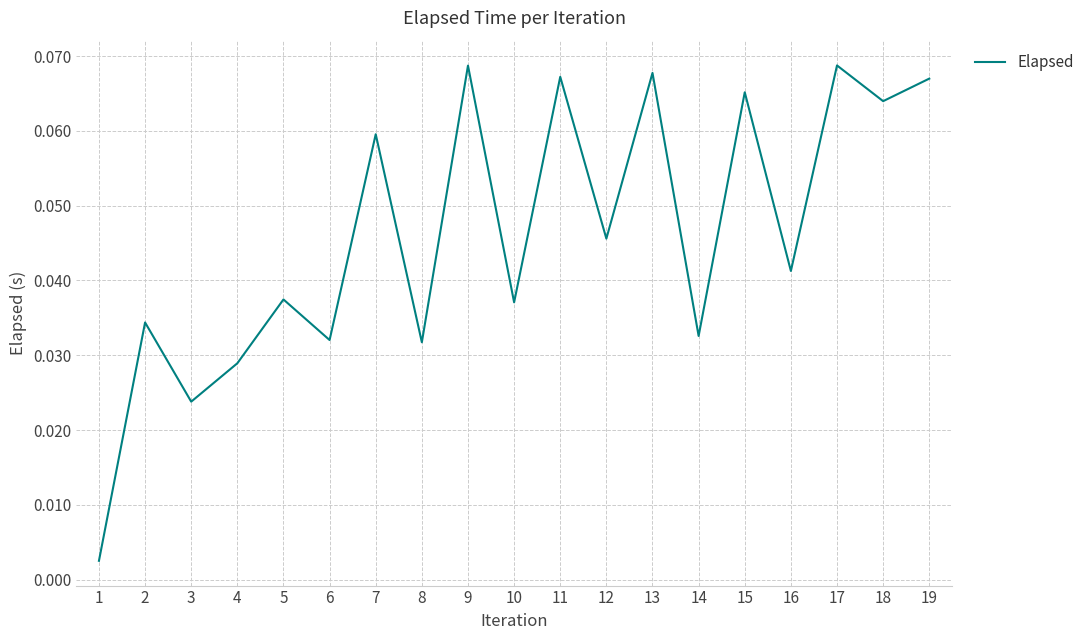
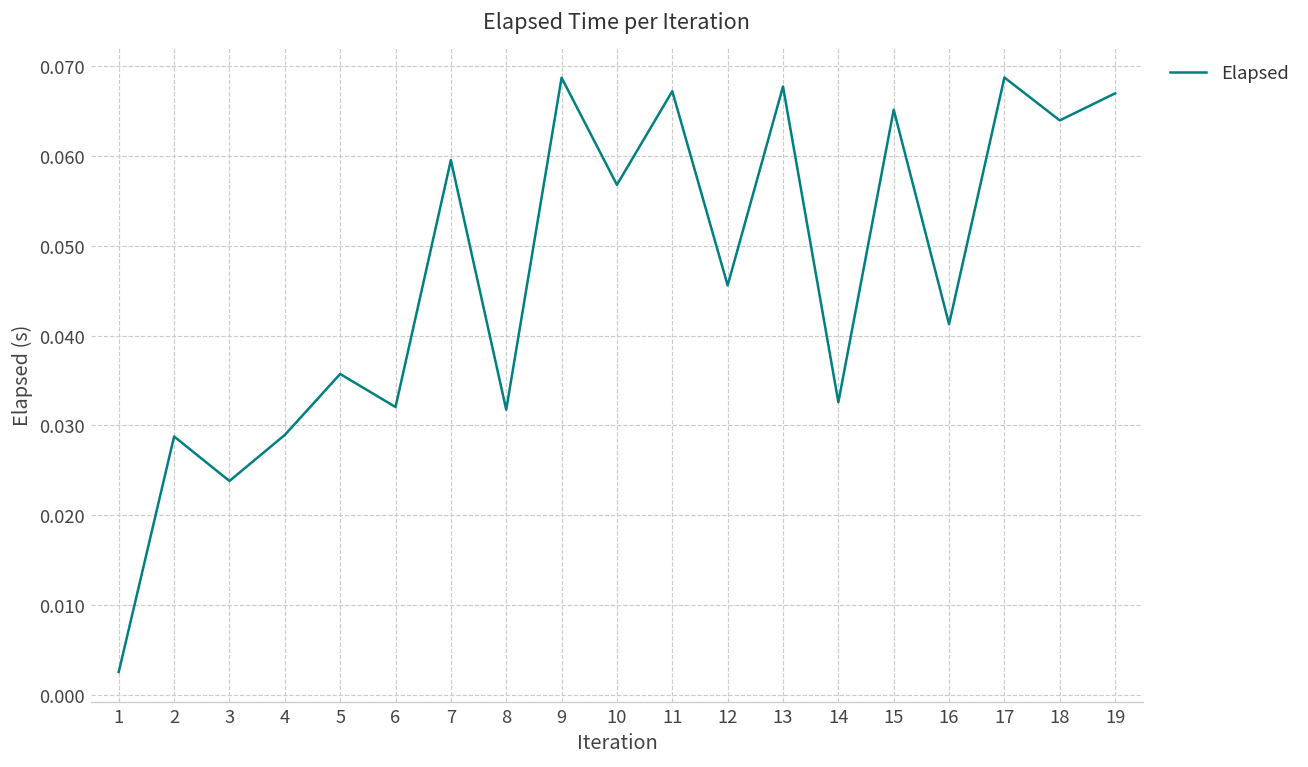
2: 0.034 -> 0.029
5: 0.037 -> 0.036
10: 0.037 -> 0.057
